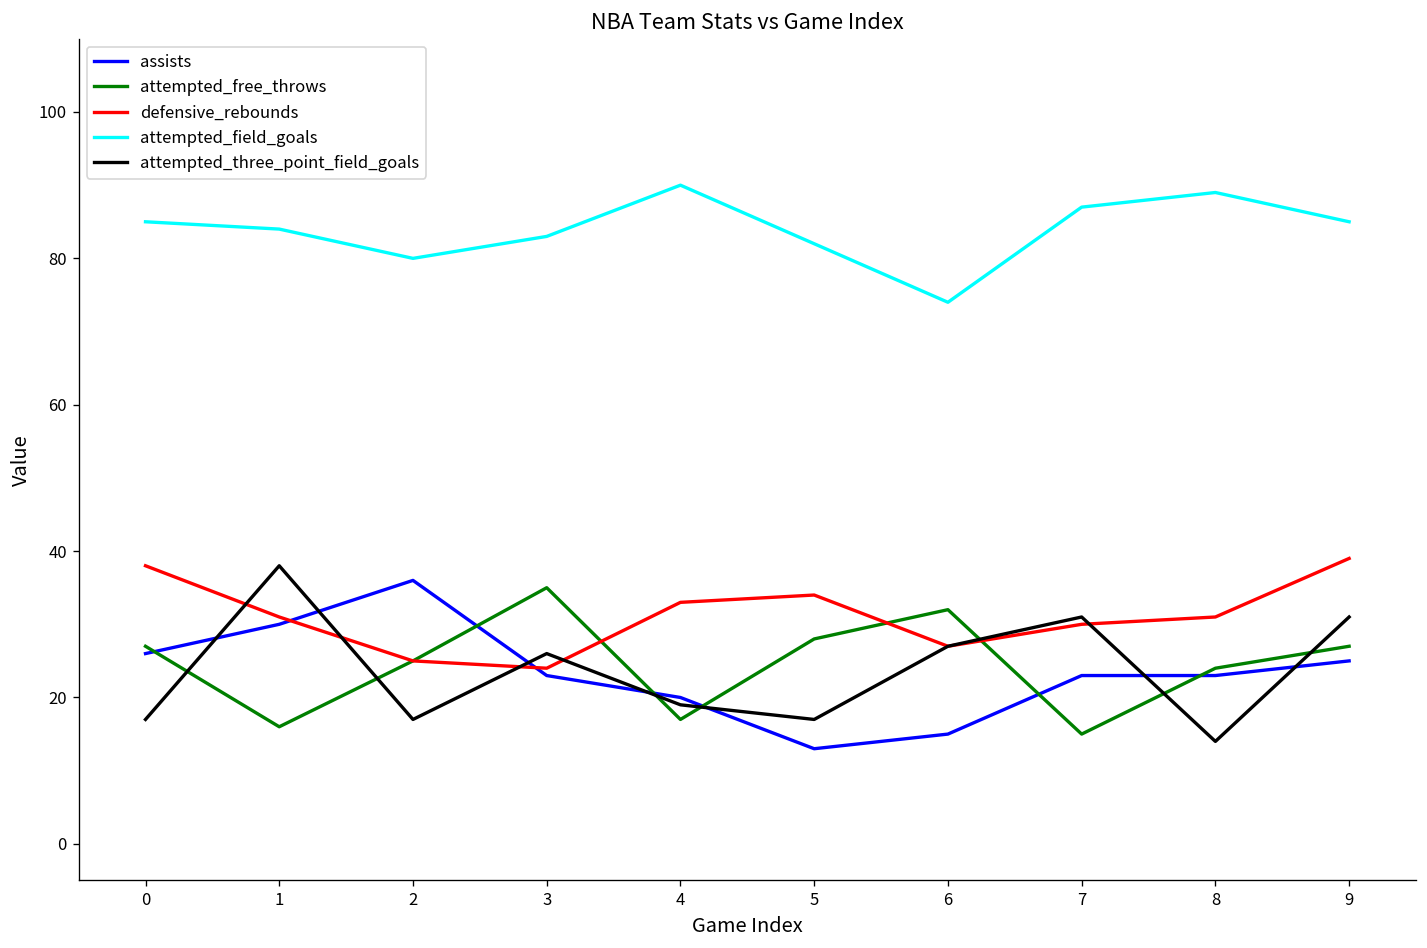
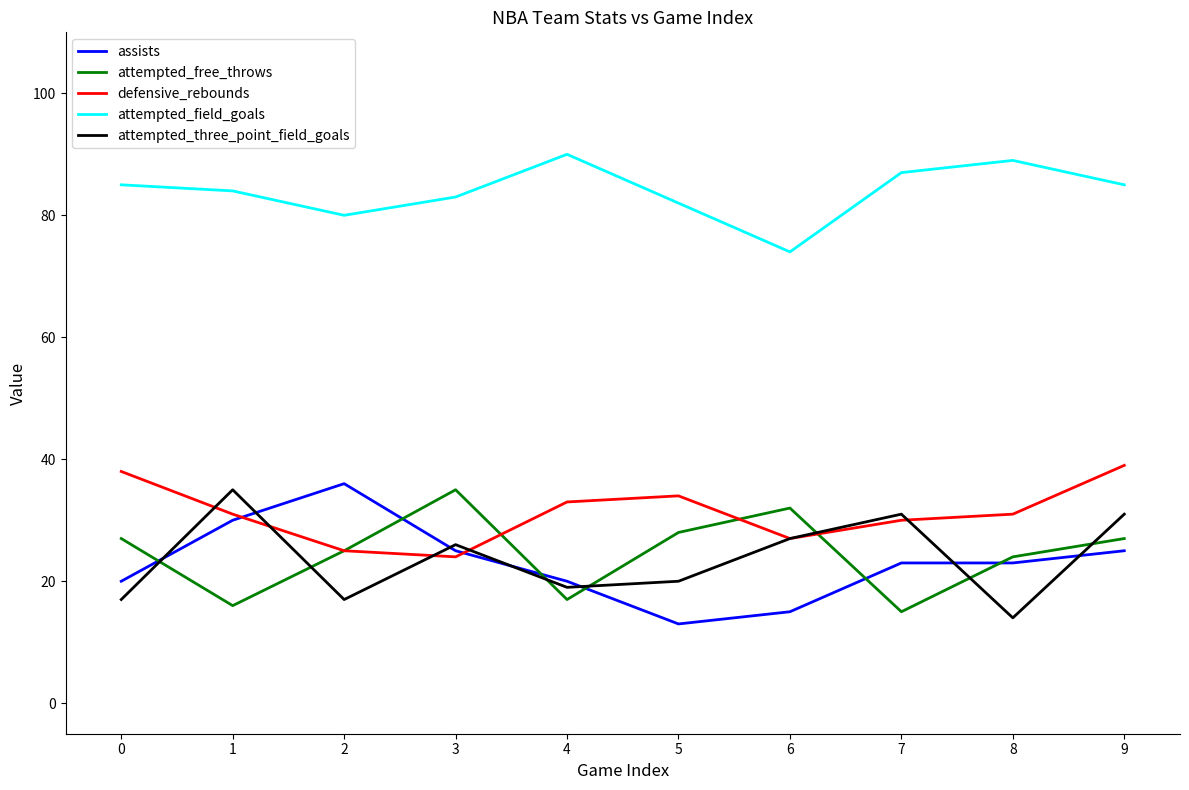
assists, 0: 26 -> 20
attempted_three_point_field_goals, 1: 38 -> 35
assists, 3: 23 -> 25
attempted_three_point_field_goals, 5: 17 -> 20
